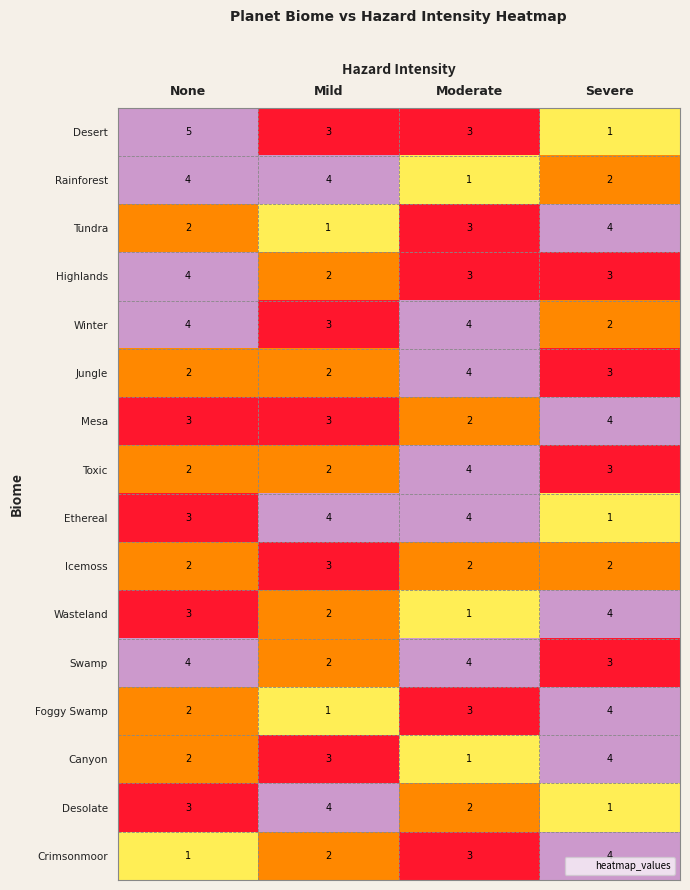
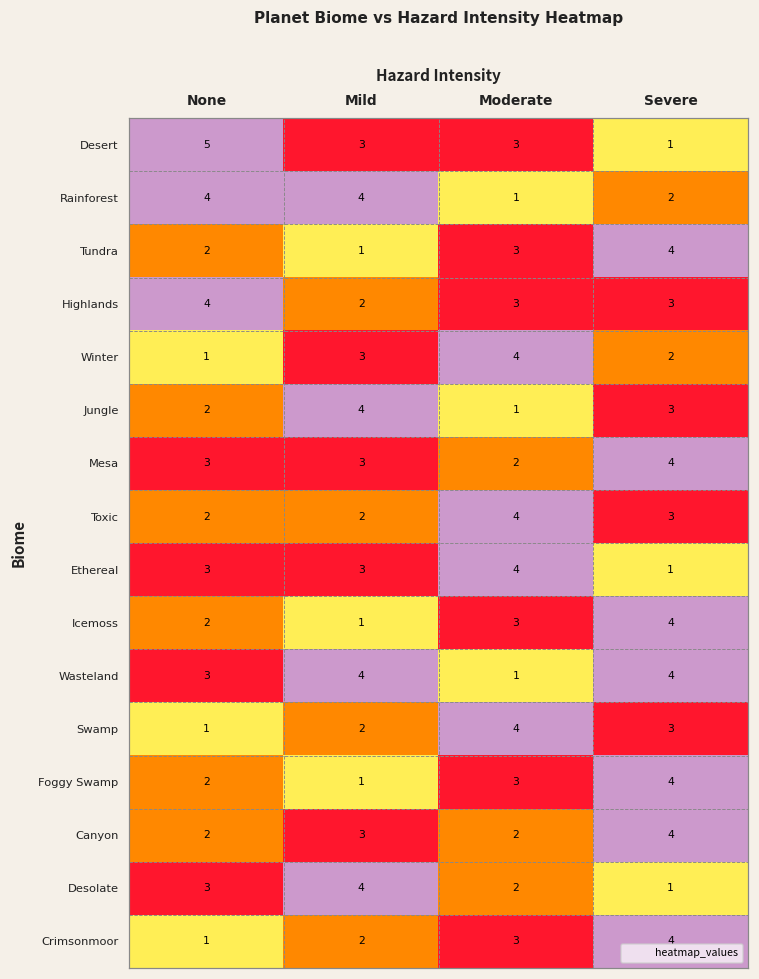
Winter, None: 4 -> 1
Jungle, Mild: 2 -> 4
Jungle, Moderate: 4 -> 1
Ethereal, Mild: 4 -> 3
Icemoss, Mild: 3 -> 1
Icemoss, Moderate: 2 -> 3
Icemoss, Severe: 2 -> 4
Wasteland, Mild: 2 -> 4
Swamp, None: 4 -> 1
Canyon, Moderate: 1 -> 2
